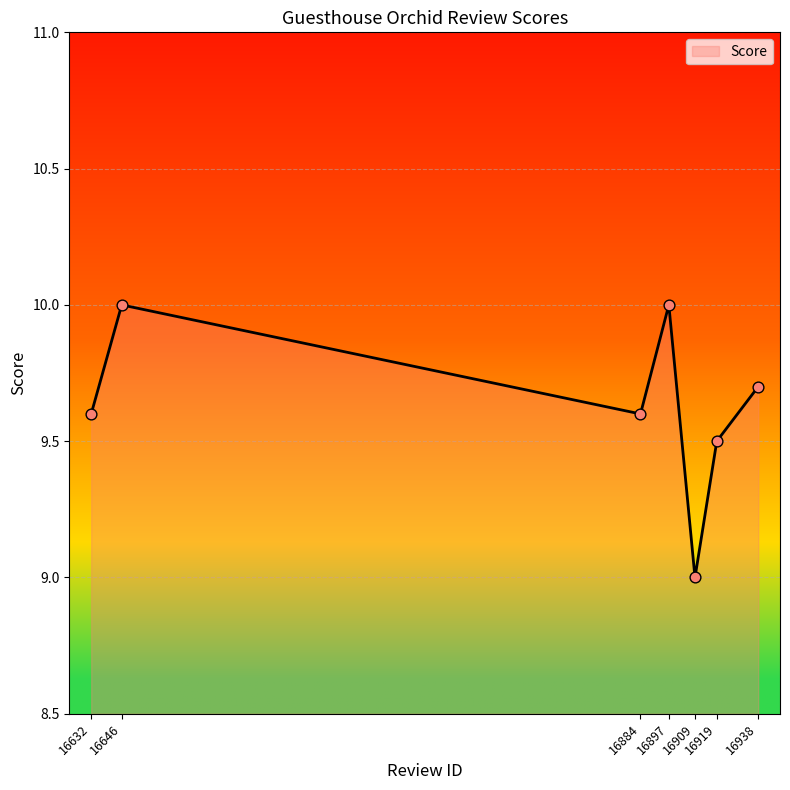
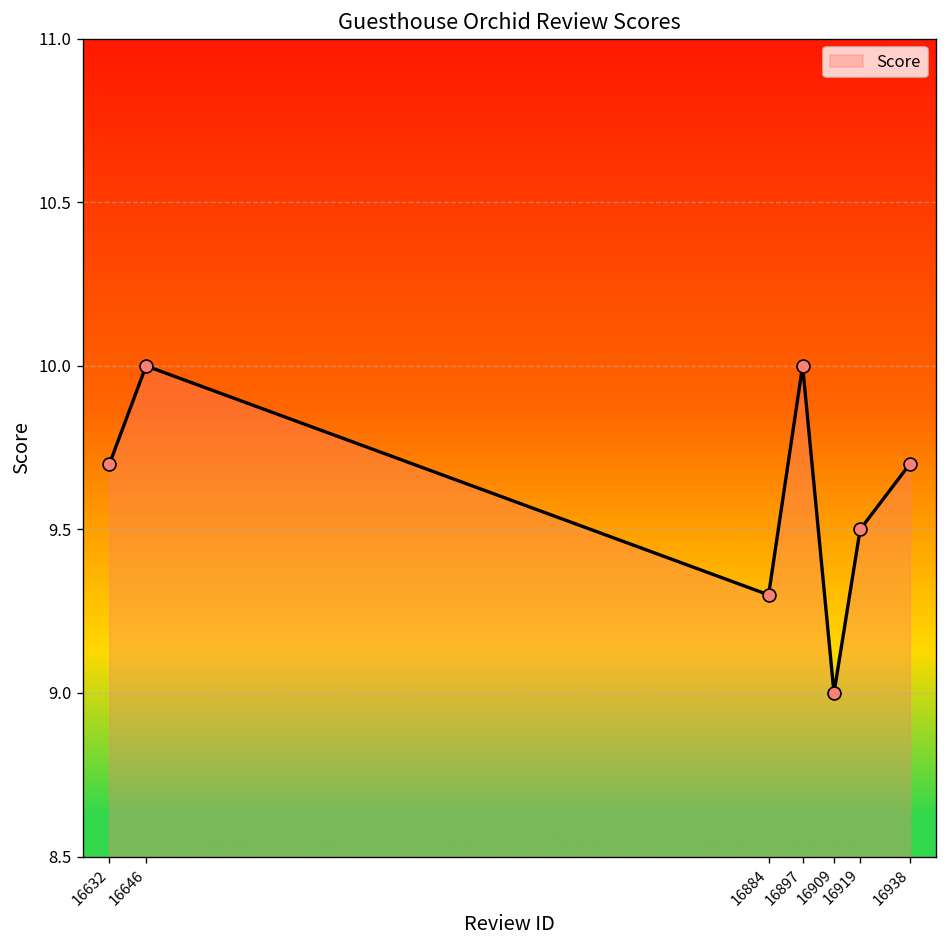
16632: 9.6 -> 9.7
16884: 9.6 -> 9.3
